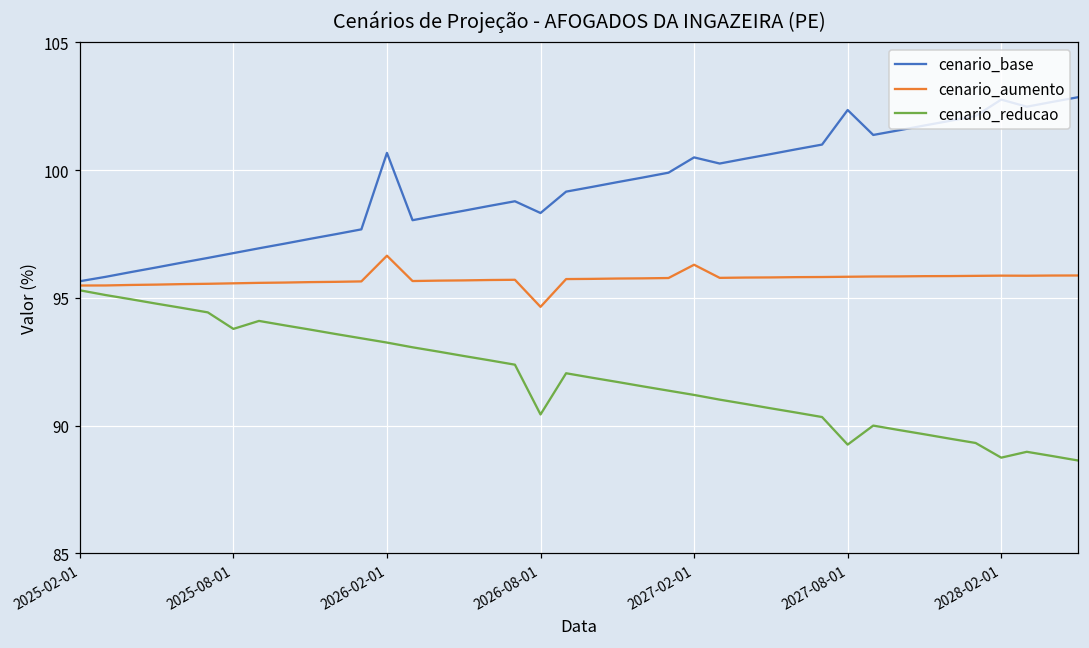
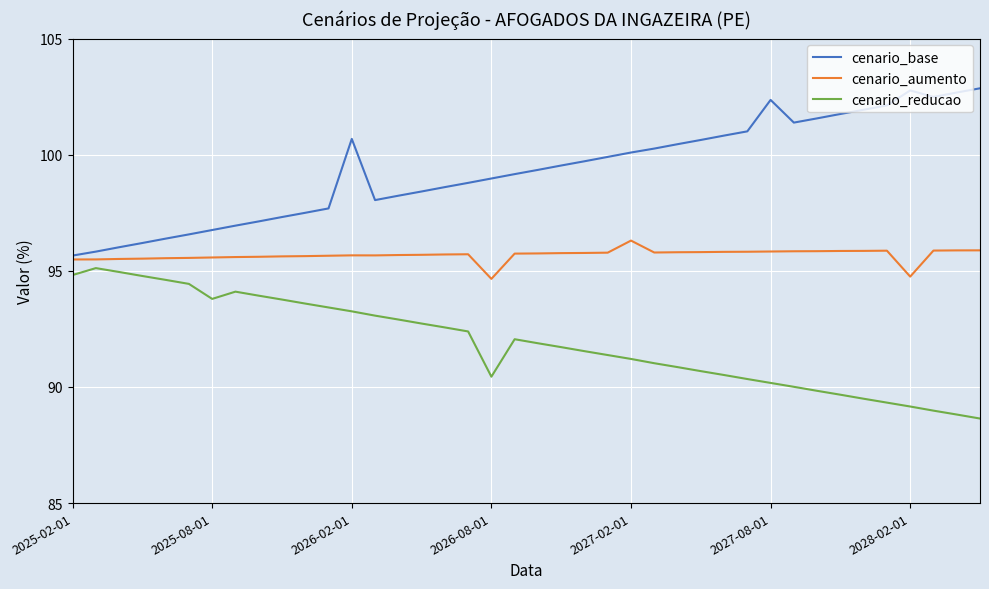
cenario_reducao, 2025-02-01: 95.3 -> 94.8
cenario_aumento, 2026-02-01: 96.7 -> 95.7
cenario_base, 2026-08-01: 98.3 -> 99.0
cenario_base, 2027-02-01: 100.5 -> 100.1
cenario_reducao, 2027-08-01: 89.3 -> 90.2
cenario_aumento, 2028-02-01: 95.9 -> 94.8
cenario_reducao, 2028-02-01: 88.8 -> 89.2
